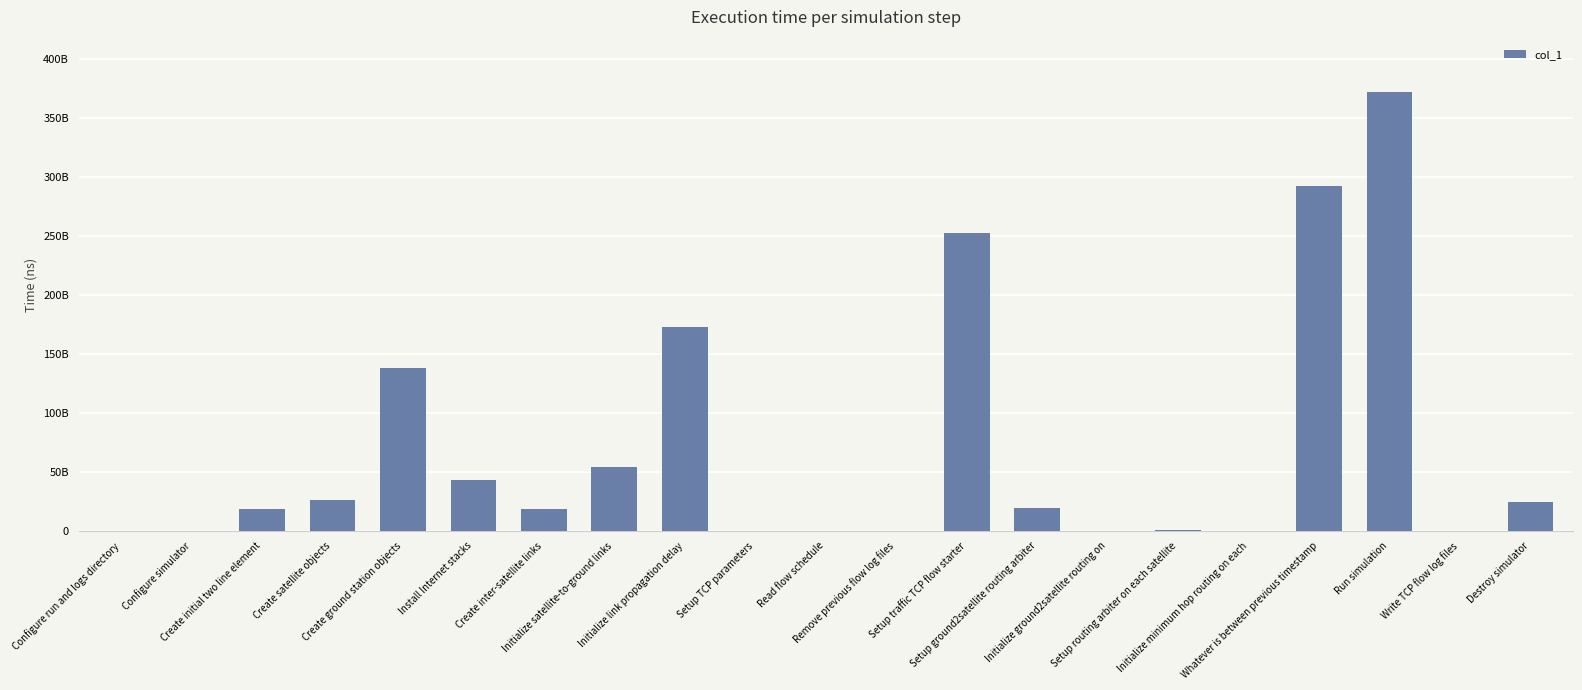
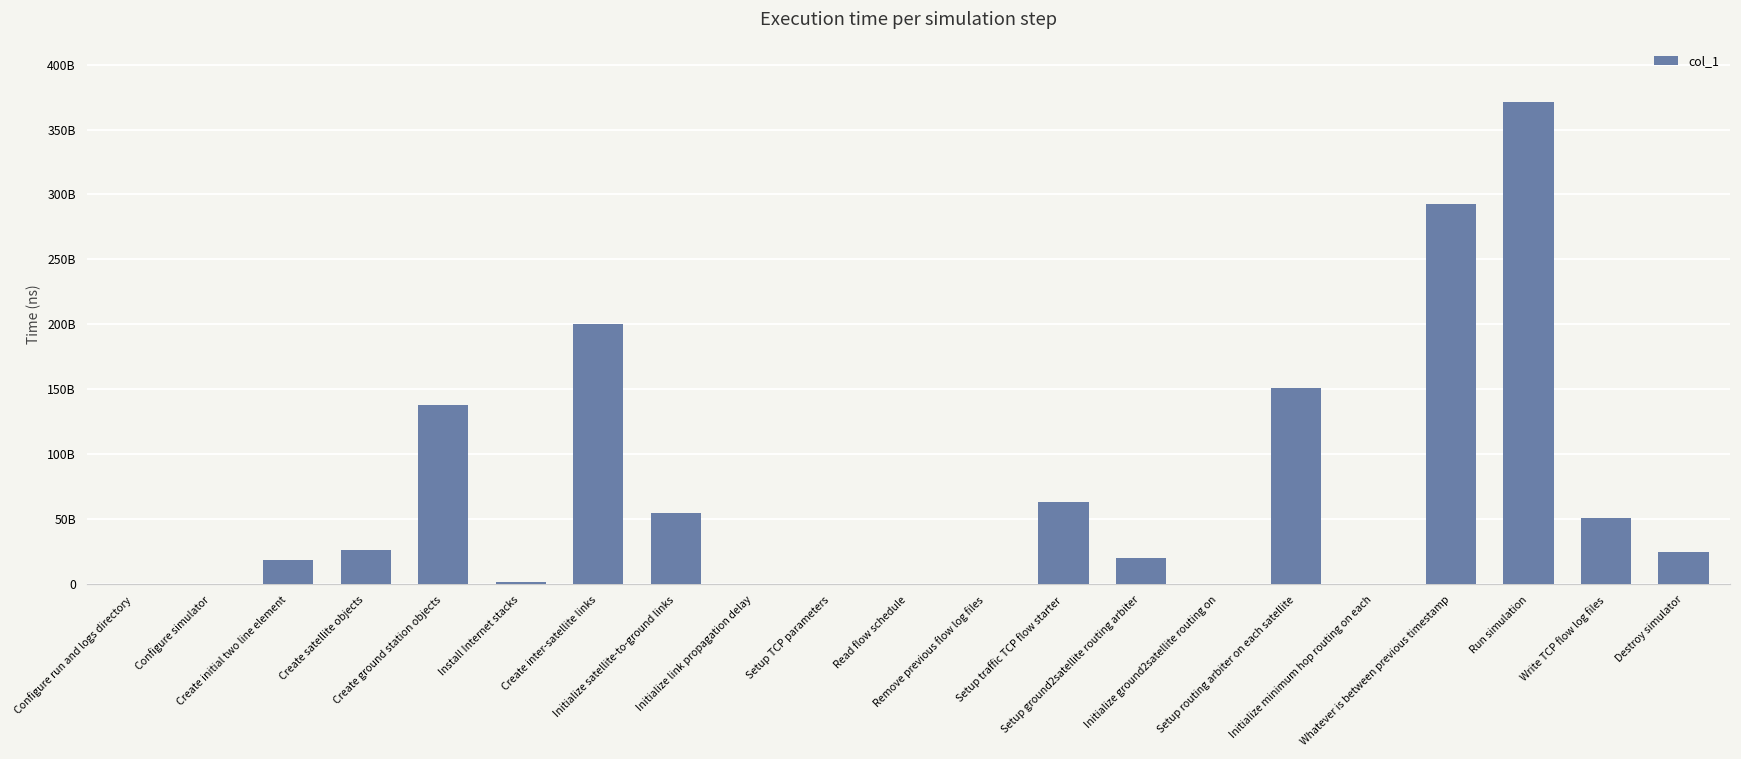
Install Internet stacks: 43000000000 -> 1000000000
Create inter-satellite links: 18000000000 -> 200000000000
Initialize link propagation delay: 173000000000 -> 0
Setup traffic TCP flow starter: 253000000000 -> 63000000000
Setup routing arbiter on each satellite: 1000000000 -> 151000000000
Write TCP flow log files: 0 -> 51000000000
